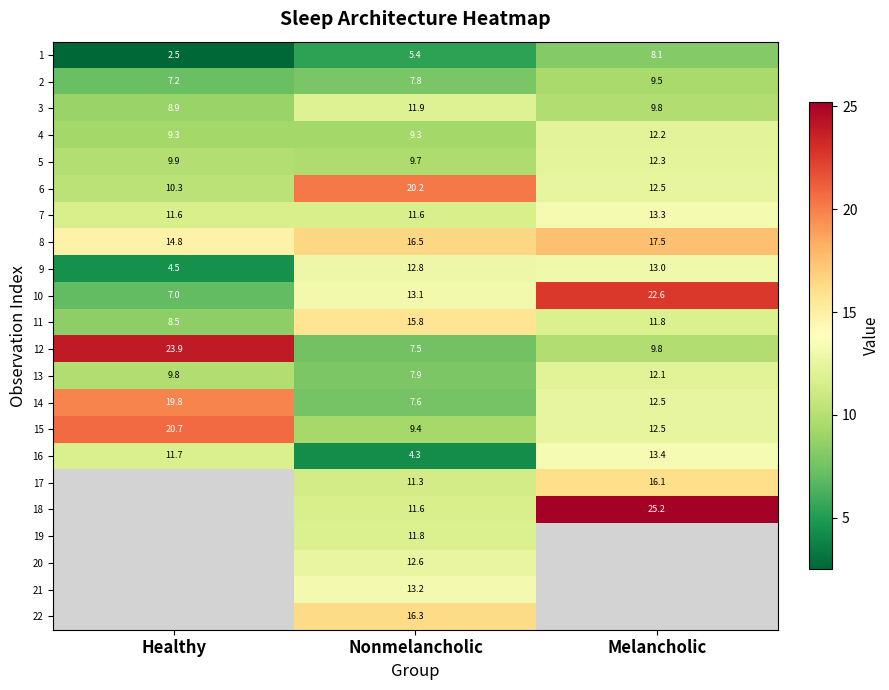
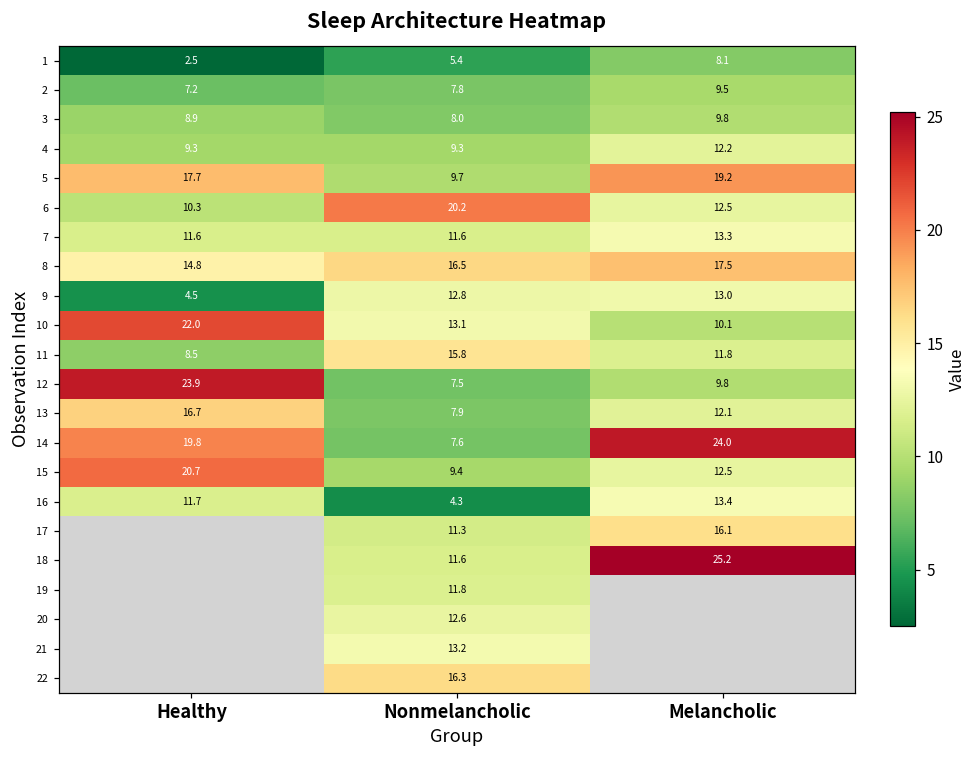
3, Nonmelancholic: 11.9 -> 8.0
5, Healthy: 9.9 -> 17.7
5, Melancholic: 12.3 -> 19.2
10, Healthy: 7.0 -> 22.0
10, Melancholic: 22.6 -> 10.1
13, Healthy: 9.8 -> 16.7
14, Melancholic: 12.5 -> 24.0
